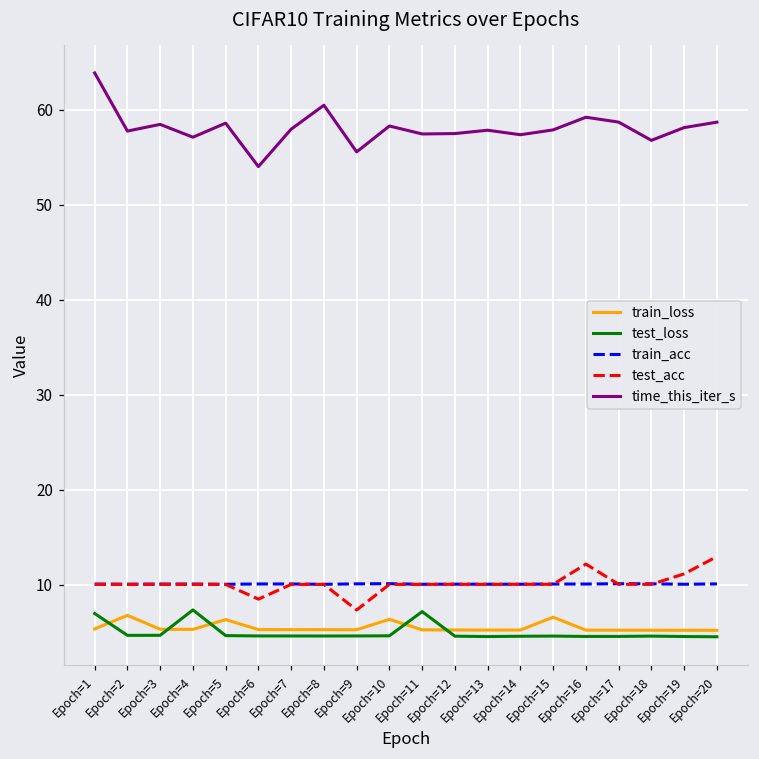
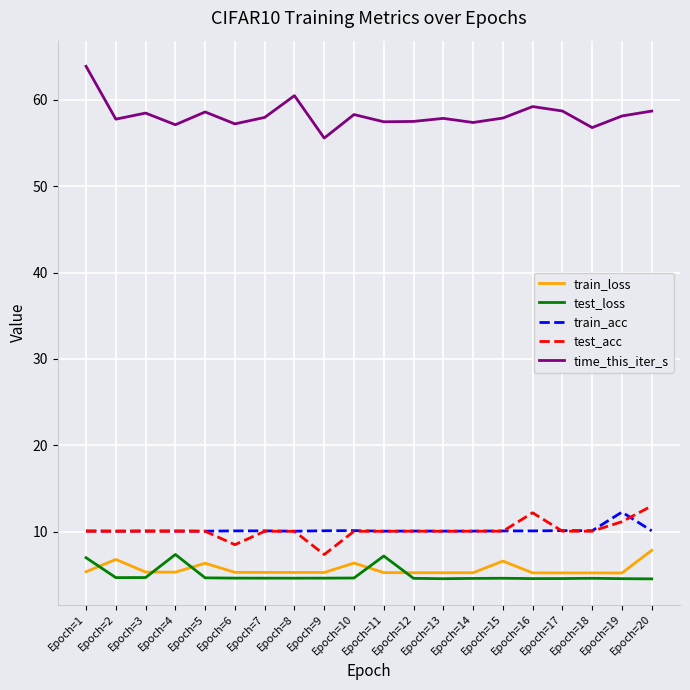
time_this_iter_s, Epoch=6: 54 -> 57
train_acc, Epoch=19: 10 -> 12
train_loss, Epoch=20: 5 -> 8
